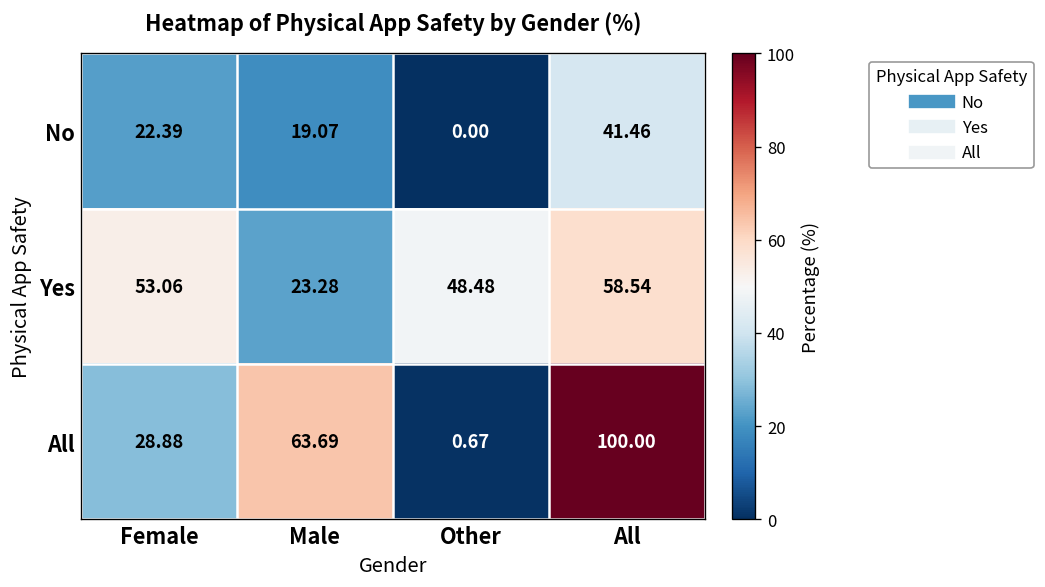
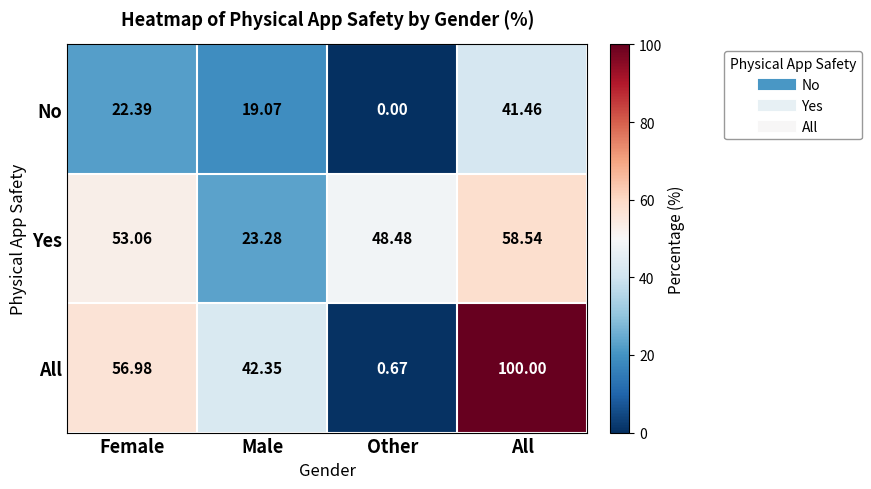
All, Female: 28.88 -> 56.98
All, Male: 63.69 -> 42.35
